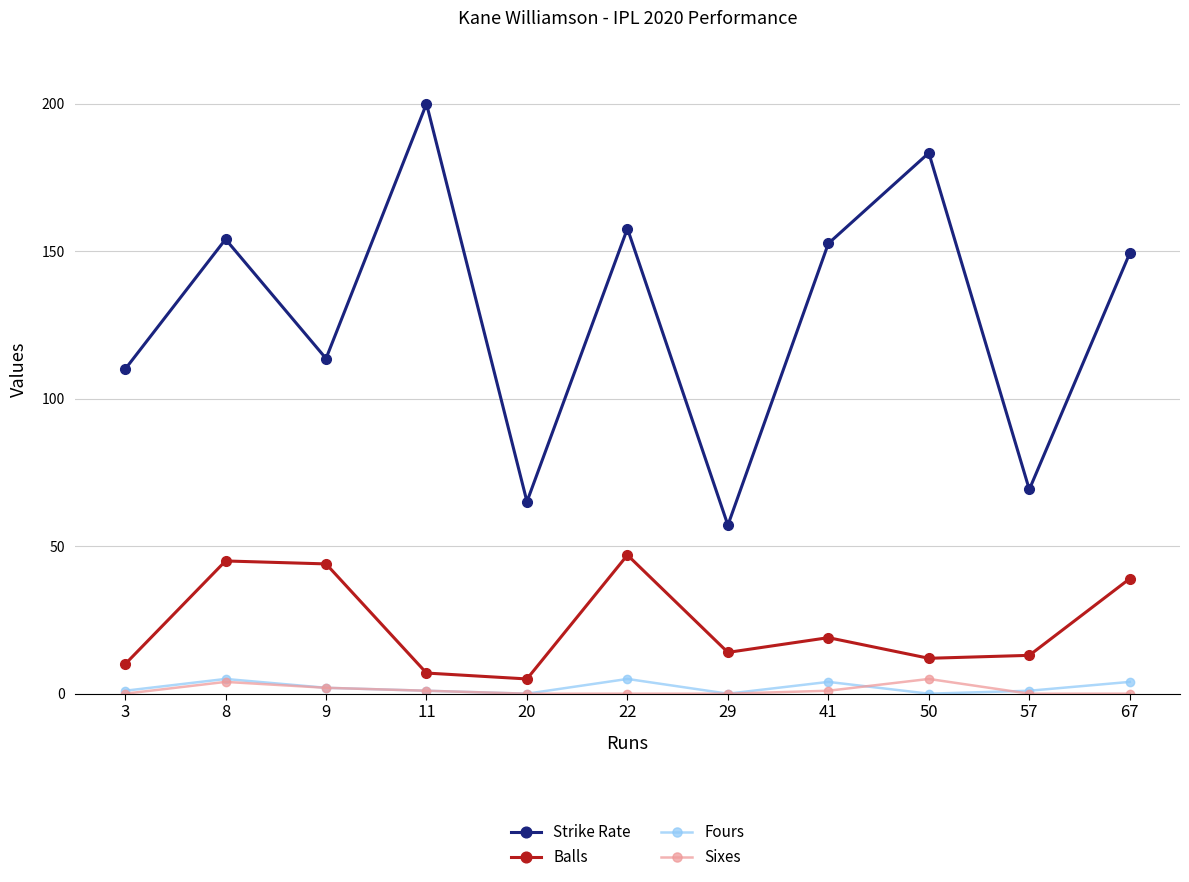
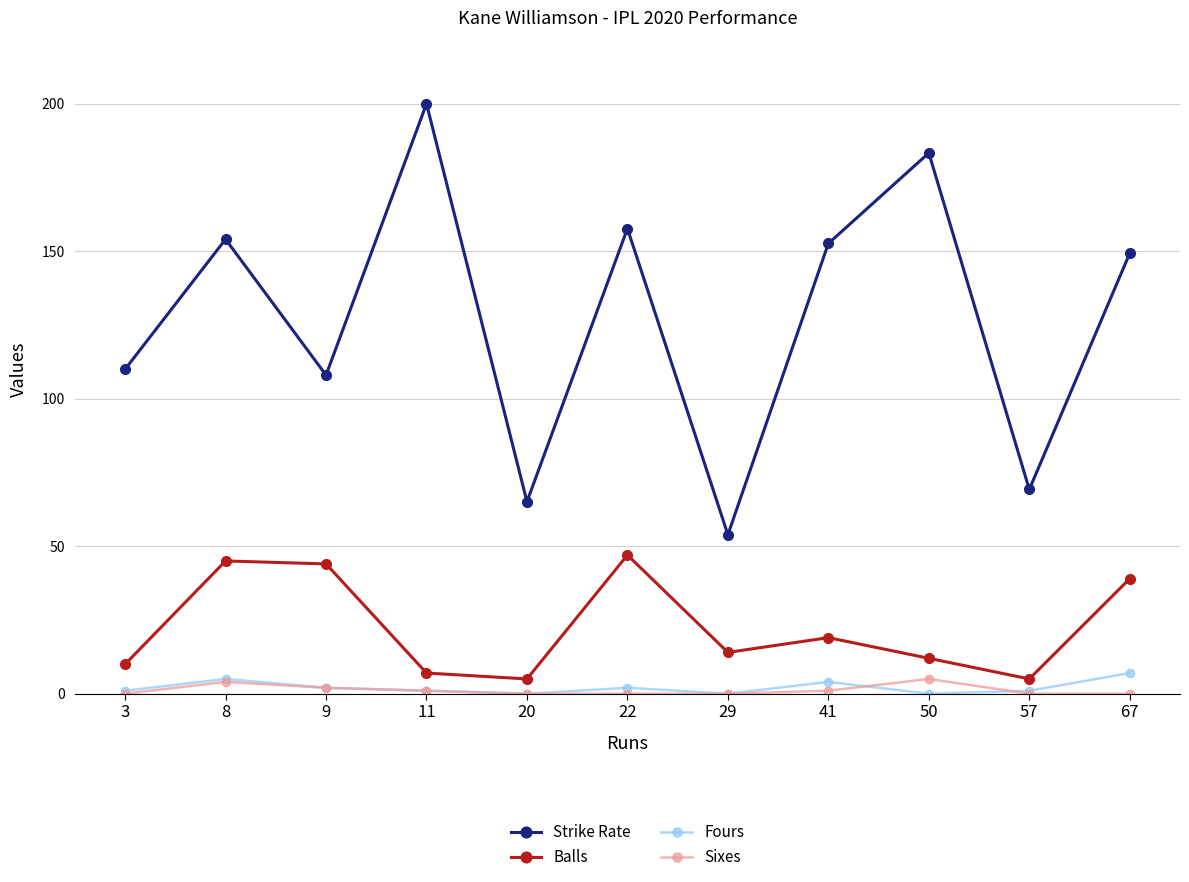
Strike Rate, 9: 114 -> 108
Fours, 22: 5 -> 2
Strike Rate, 29: 57 -> 54
Balls, 57: 13 -> 5
Fours, 67: 4 -> 7
